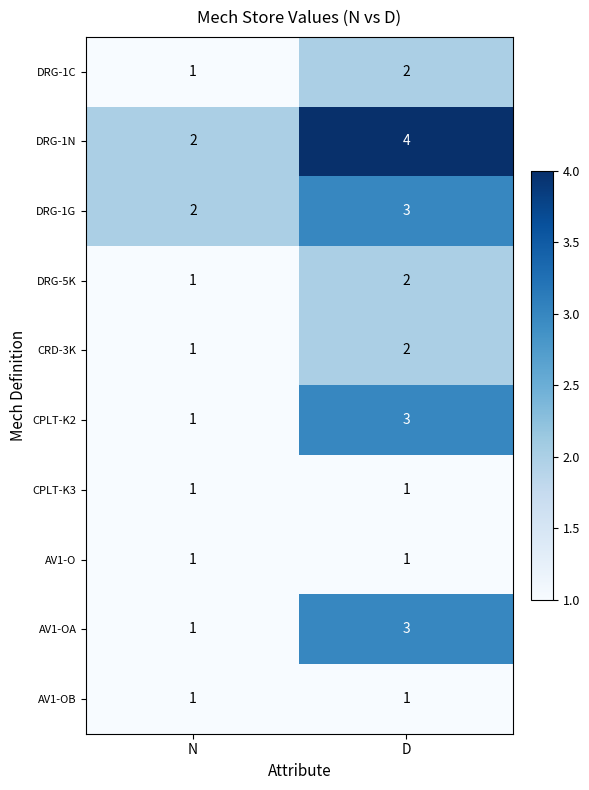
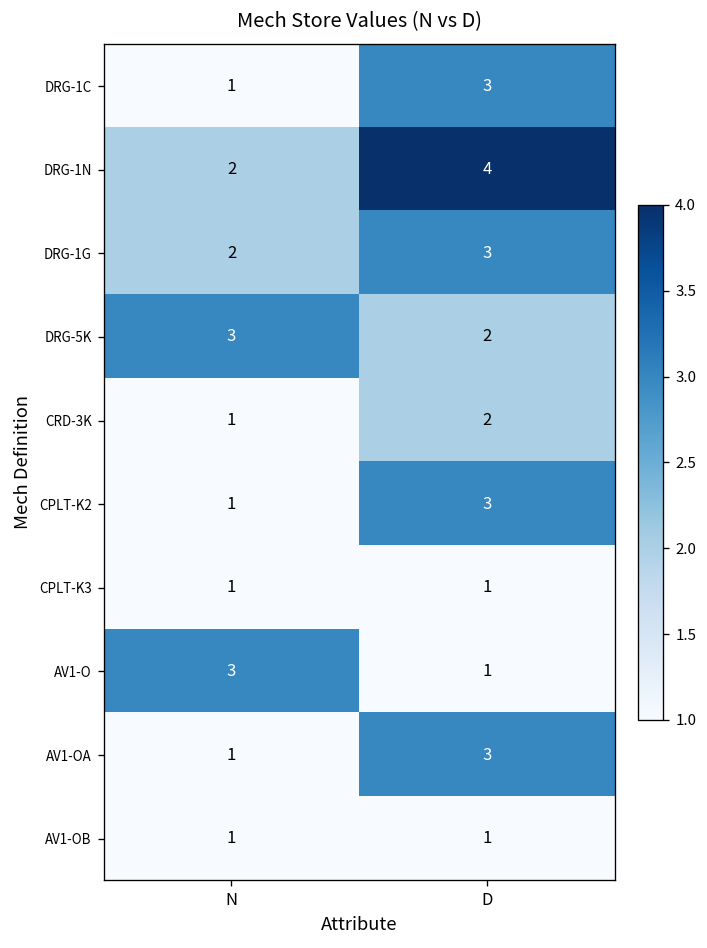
DRG-1C, D: 2 -> 3
DRG-5K, N: 1 -> 3
AV1-O, N: 1 -> 3
